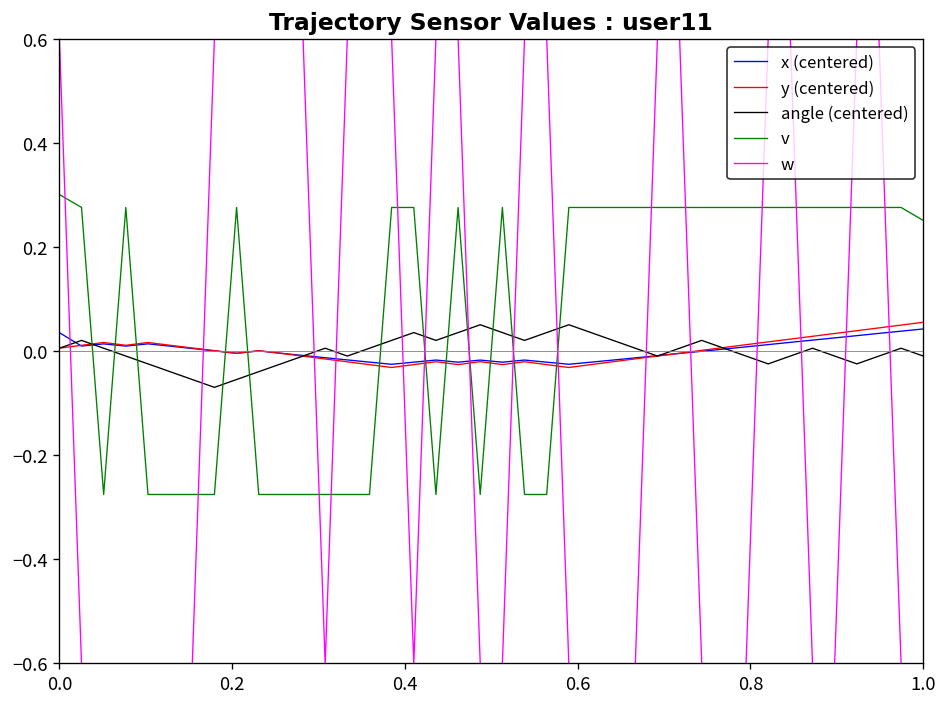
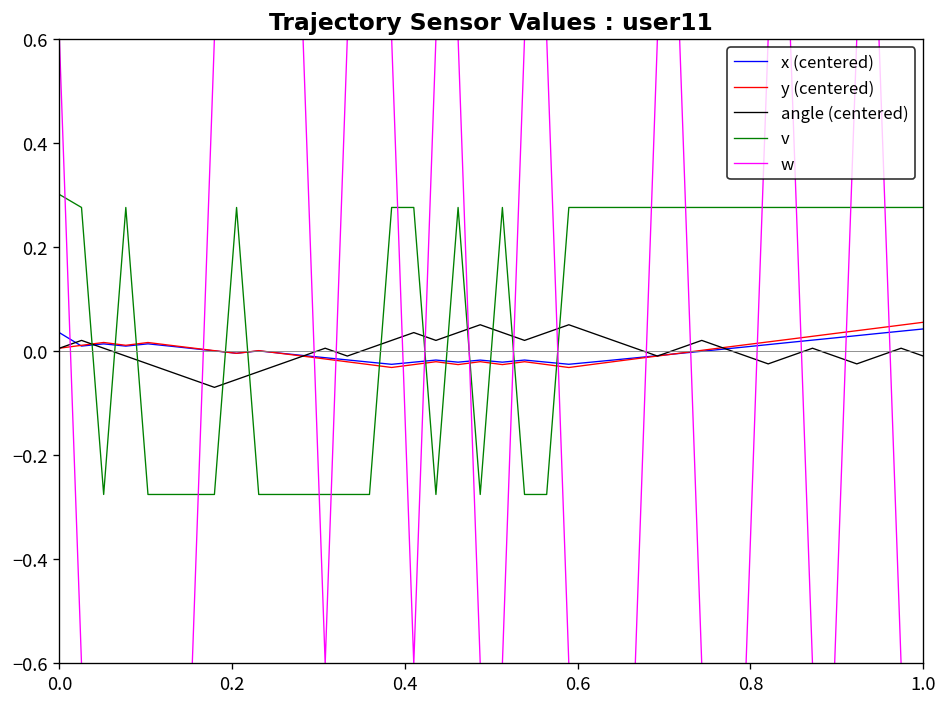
v, 1.0: 0.25 -> 0.28
